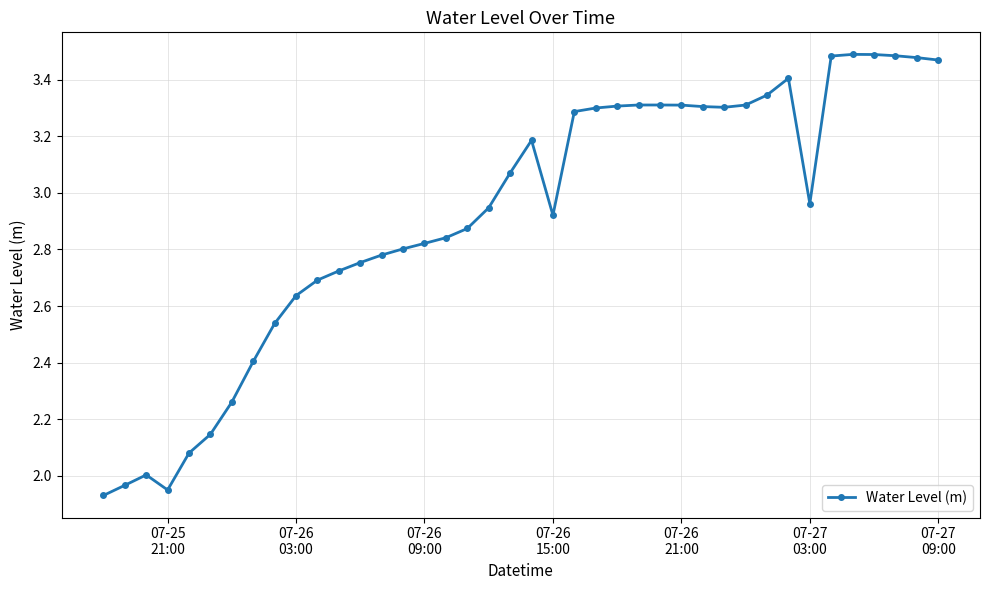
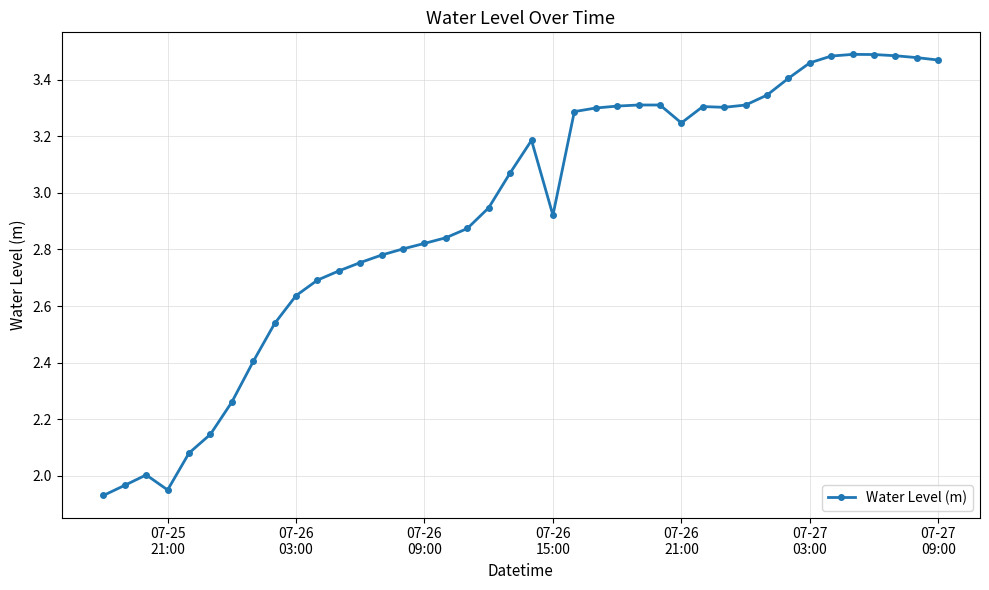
07-26 21:00: 3.31 -> 3.25
07-27 03:00: 2.96 -> 3.46
